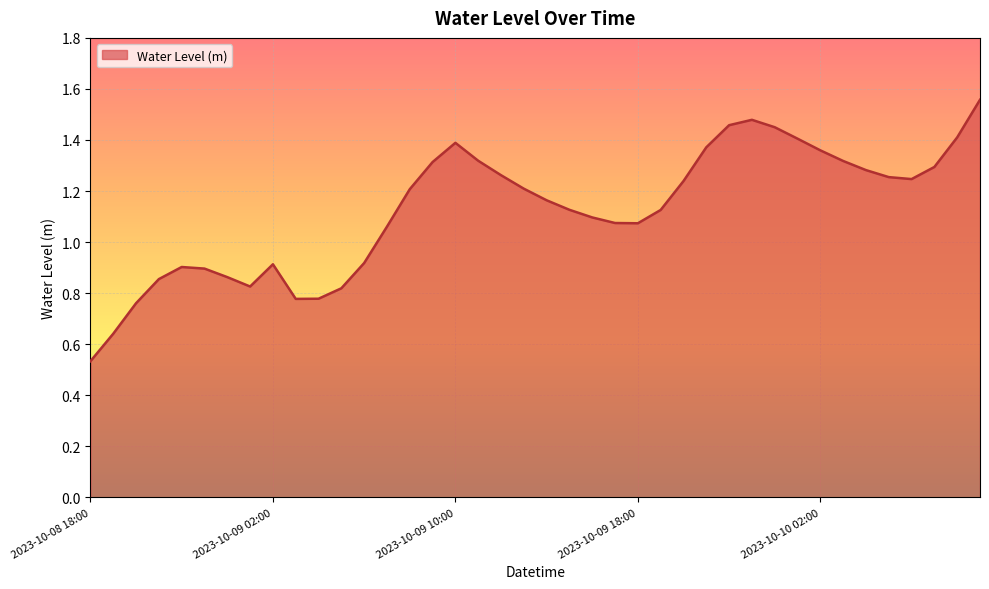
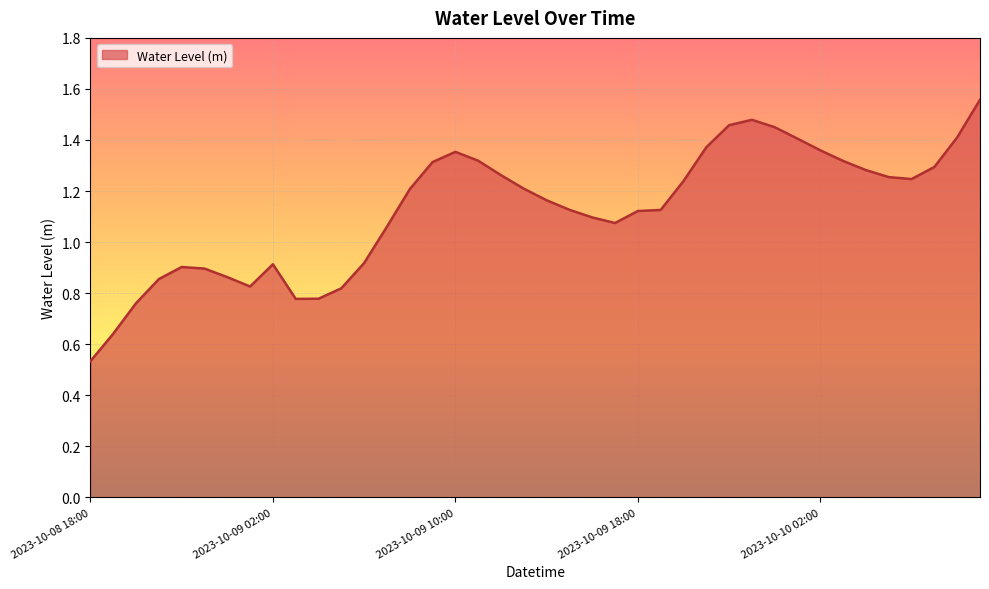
2023-10-09 10:00: 1.39 -> 1.35
2023-10-09 18:00: 1.07 -> 1.12
